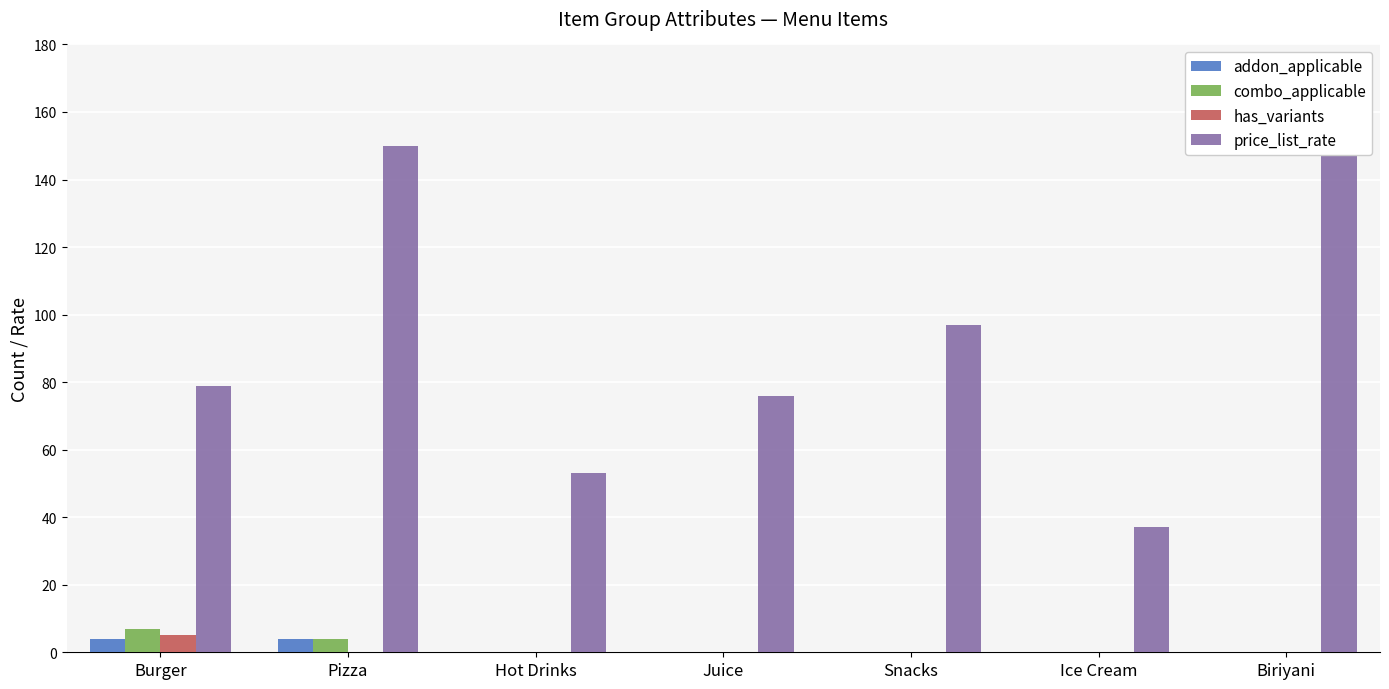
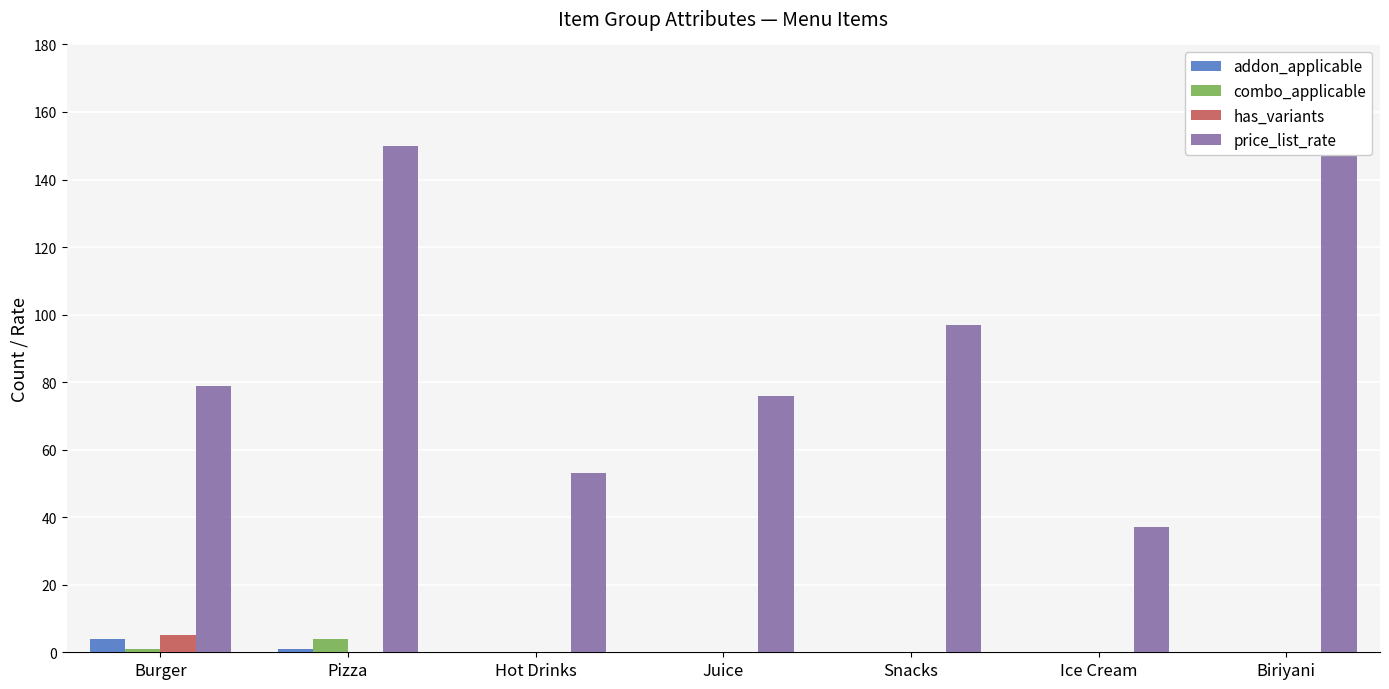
combo_applicable, Burger: 7 -> 1
addon_applicable, Pizza: 4 -> 1
